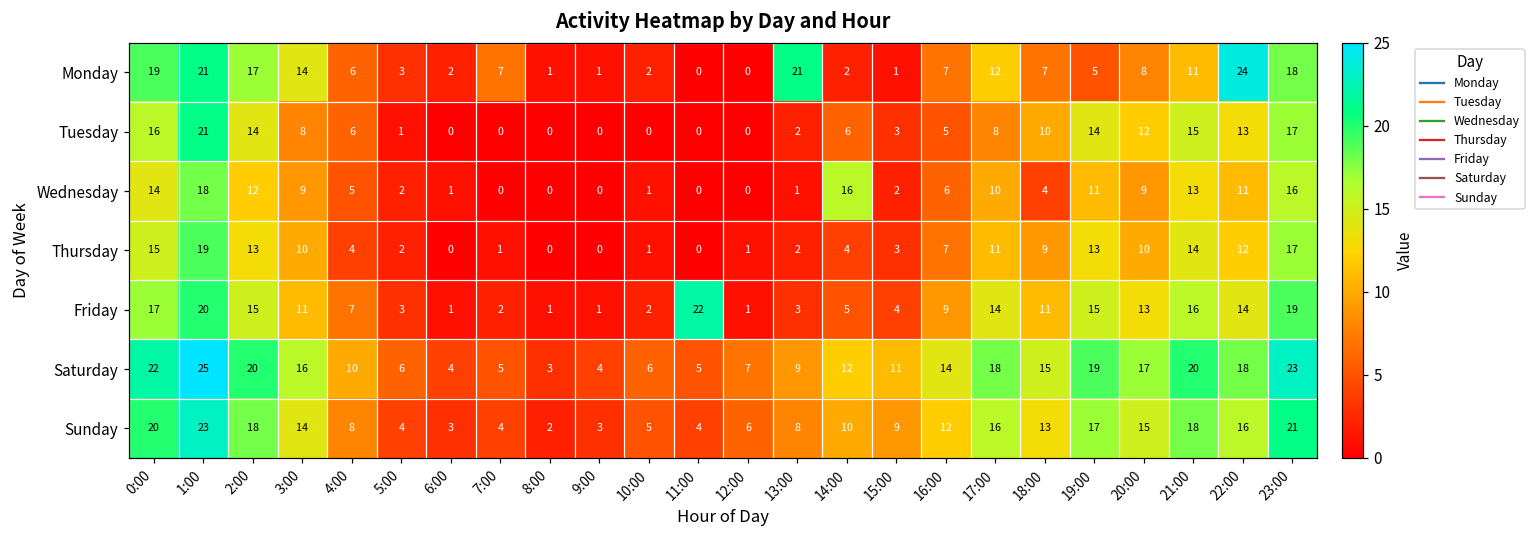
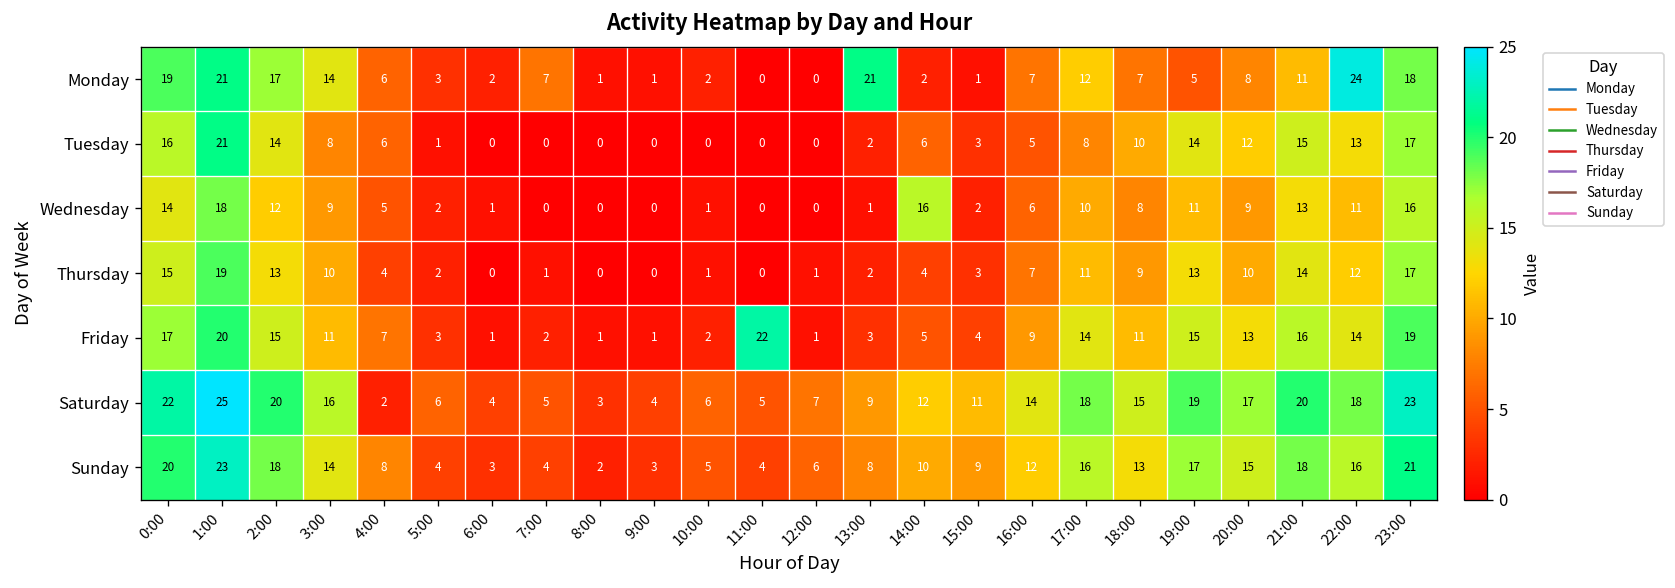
Wednesday, 18:00: 4 -> 8
Saturday, 4:00: 10 -> 2
